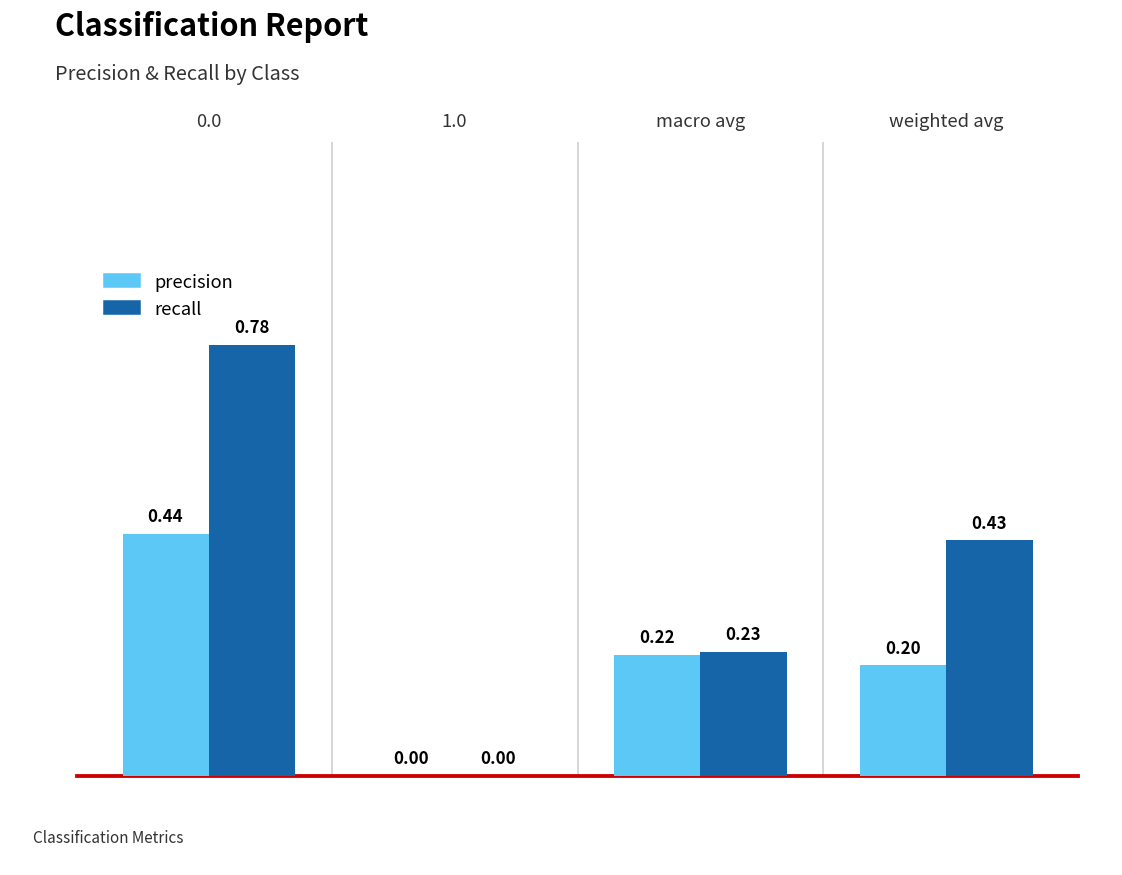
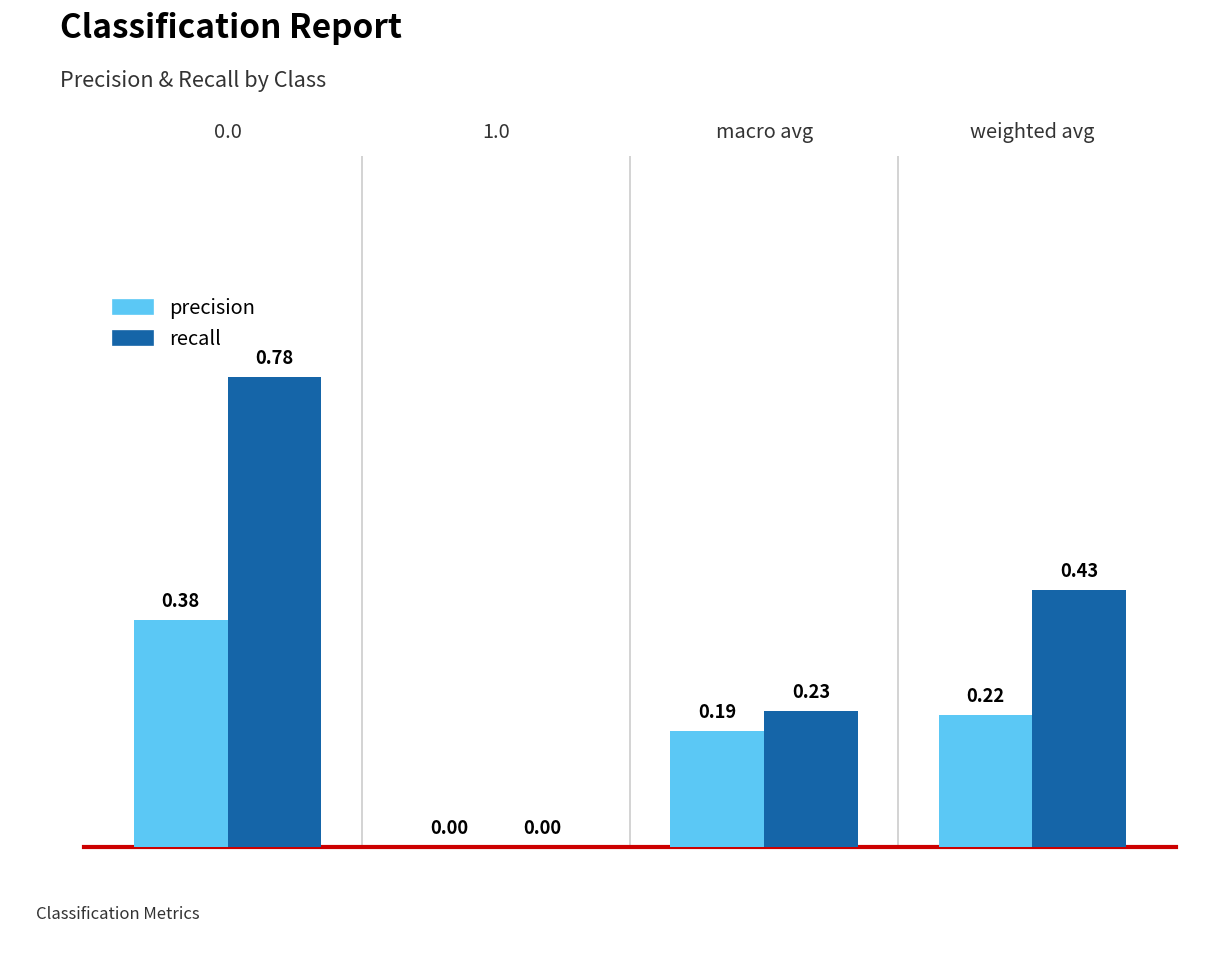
precision, 0.0: 0.44 -> 0.38
precision, macro avg: 0.22 -> 0.19
precision, weighted avg: 0.20 -> 0.22
